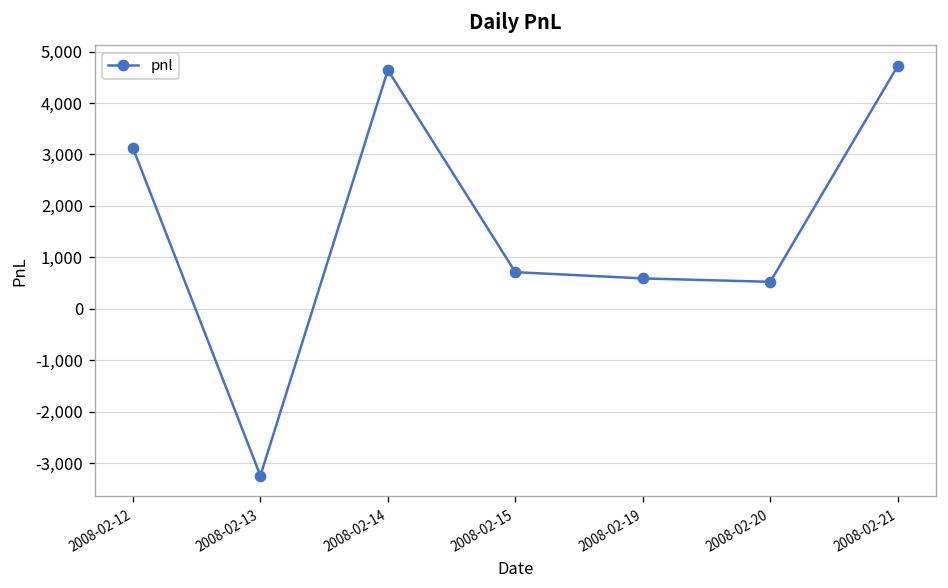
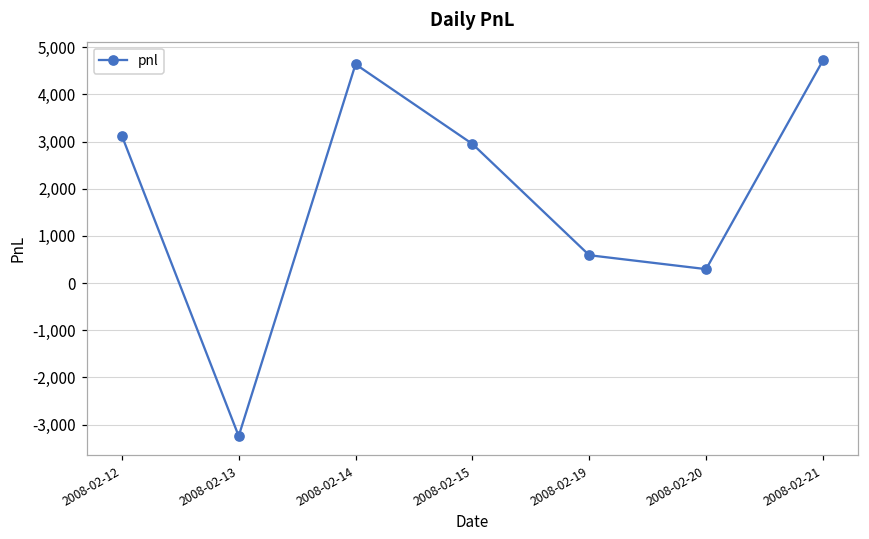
2008-02-15: 700 -> 3,000
2008-02-20: 500 -> 300
